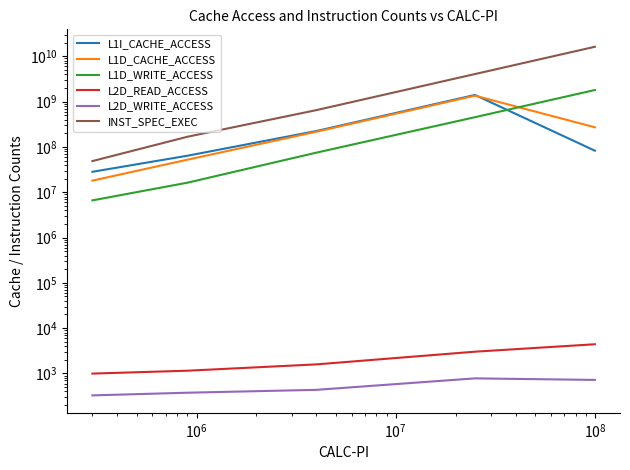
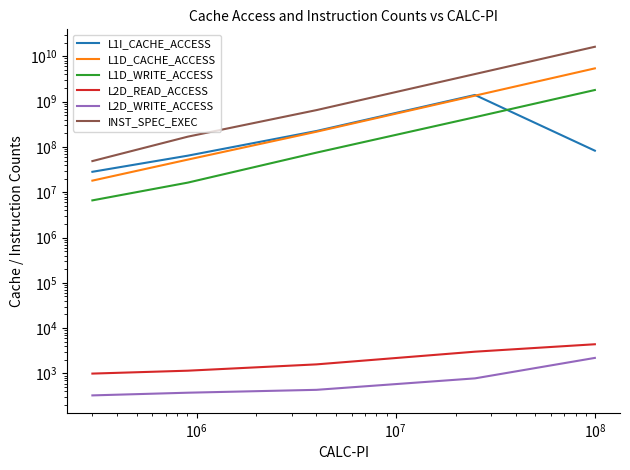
L1D_CACHE_ACCESS, 10^8: 300000000 -> 5000000000
L2D_WRITE_ACCESS, 10^8: 700 -> 2000
